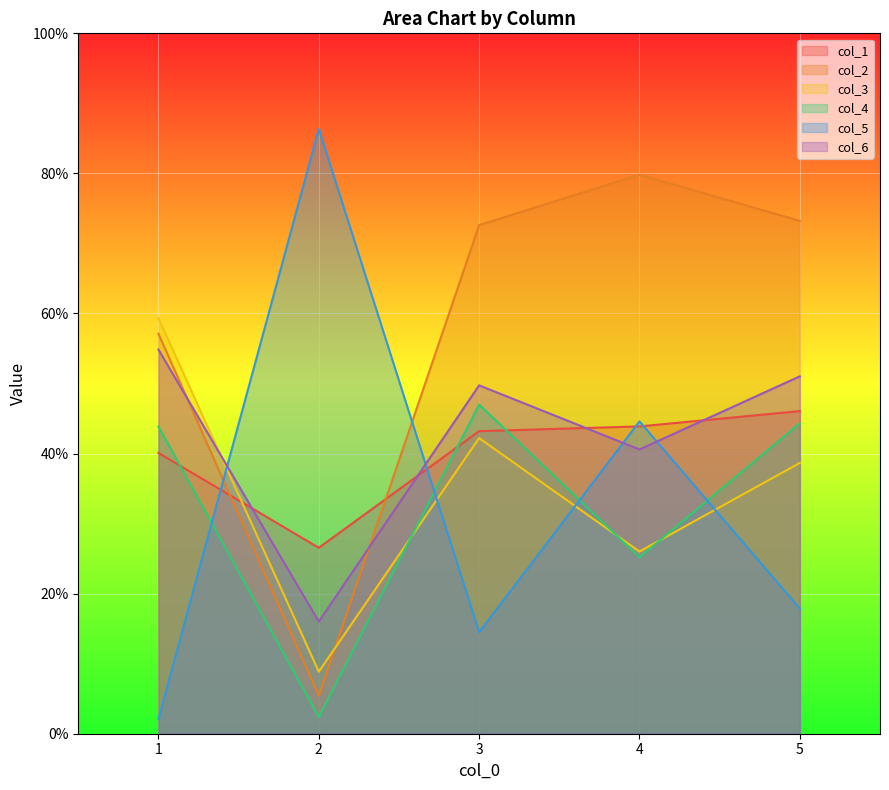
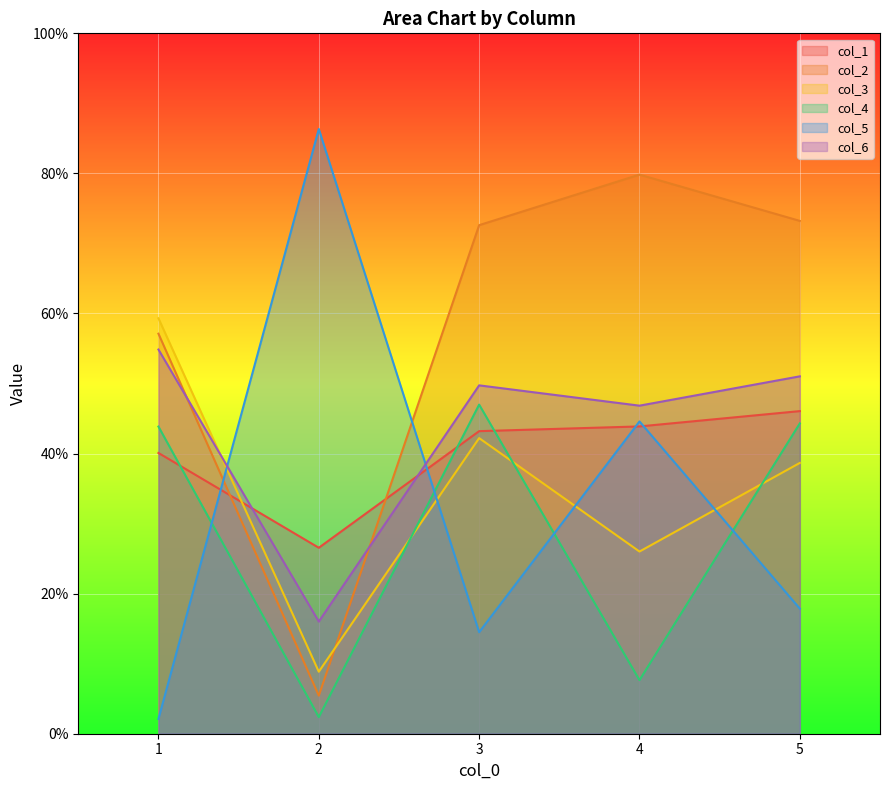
col_4, 4: 25% -> 8%
col_6, 4: 41% -> 47%
